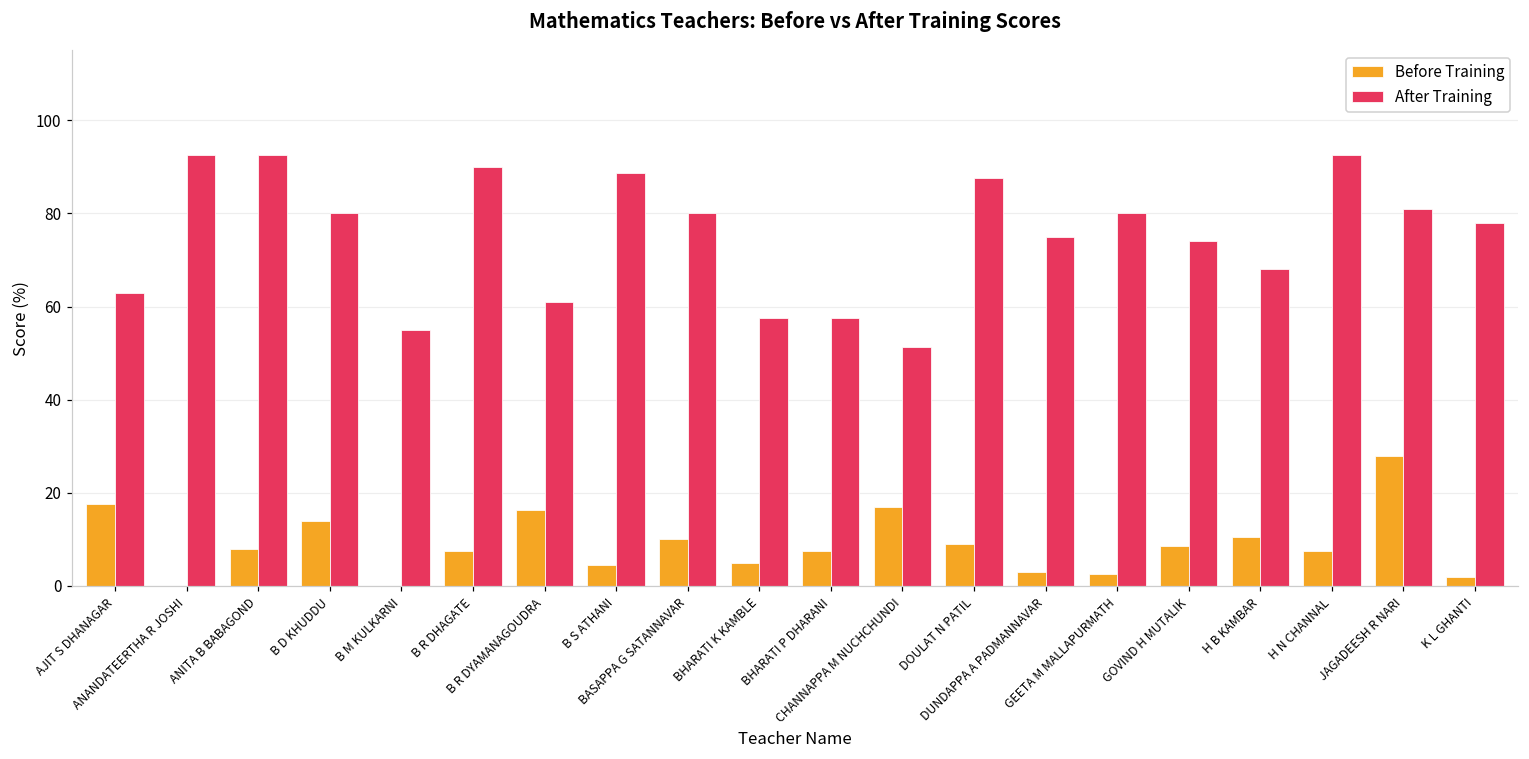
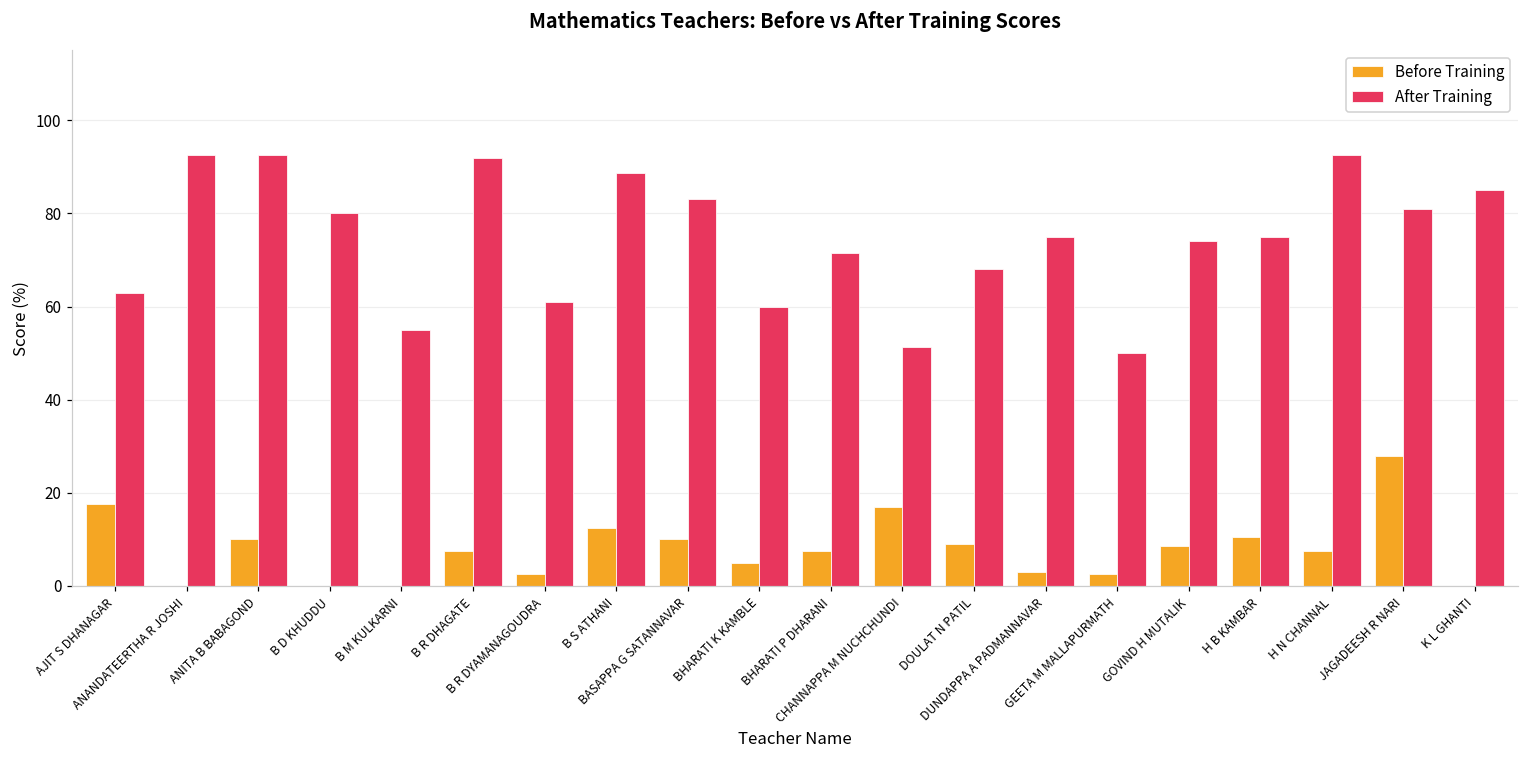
Before Training, ANITA B BABAGOND: 8 -> 10
Before Training, B D KHUDDU: 14 -> 0
After Training, B R DHAGATE: 90 -> 92
Before Training, B R DYAMANAGOUDRA: 16 -> 3
Before Training, B S ATHANI: 4 -> 13
After Training, BASAPPA G SATANNAVAR: 80 -> 83
After Training, BHARATI K KAMBLE: 58 -> 60
After Training, BHARATI P DHARANI: 58 -> 72
After Training, DOULAT N PATIL: 88 -> 68
After Training, GEETA M MALLAPURMATH: 80 -> 50
After Training, H B KAMBAR: 68 -> 75
Before Training, K L GHANTI: 2 -> 0
After Training, K L GHANTI: 78 -> 85
